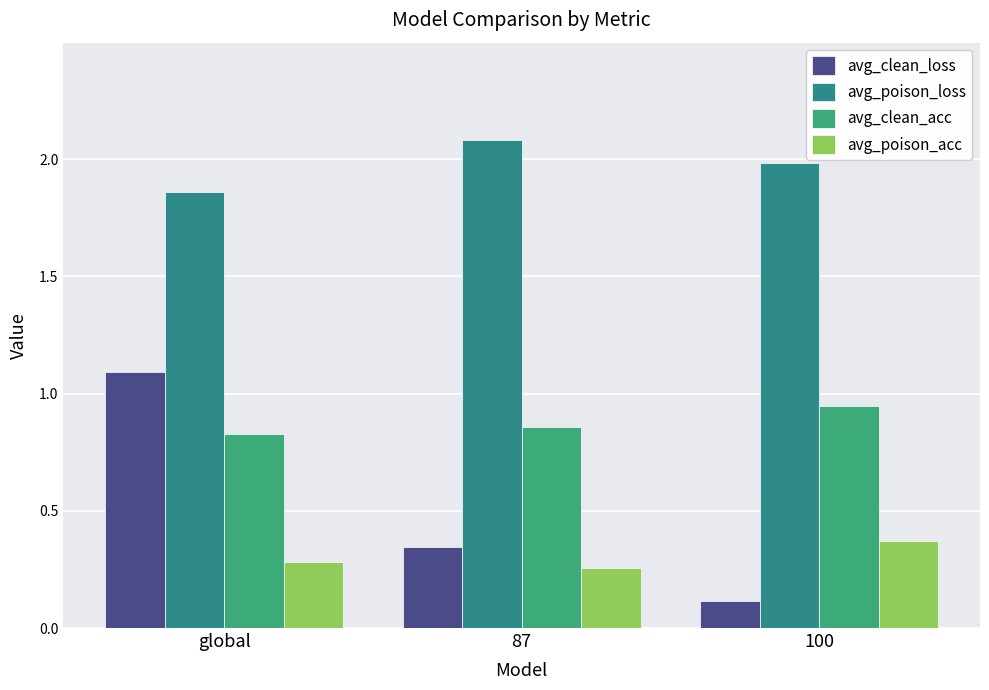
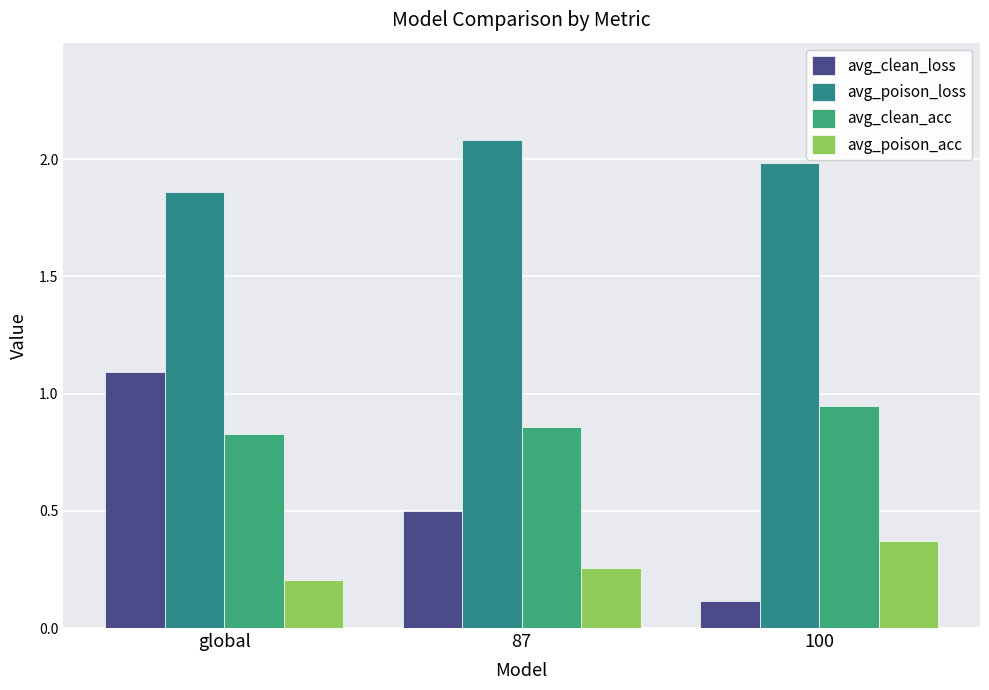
avg_poison_acc, global: 0.28 -> 0.20
avg_clean_loss, 87: 0.35 -> 0.50
